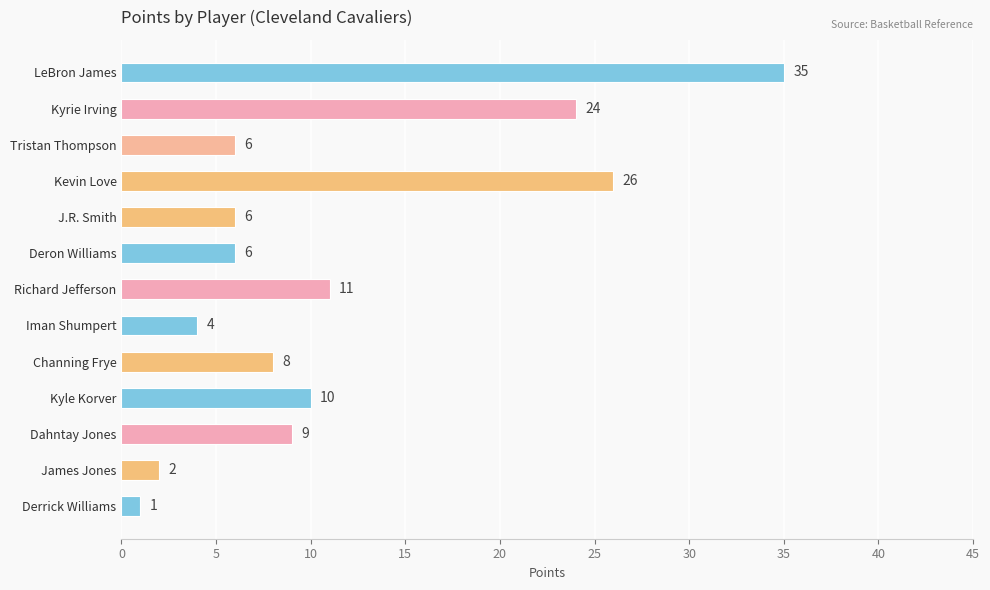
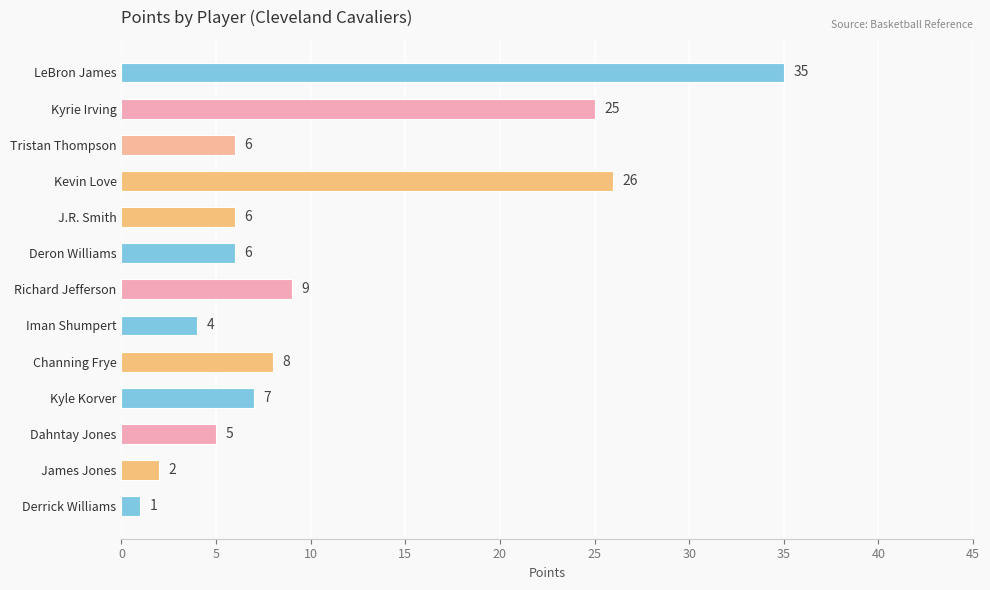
Kyrie Irving: 24 -> 25
Richard Jefferson: 11 -> 9
Kyle Korver: 10 -> 7
Dahntay Jones: 9 -> 5
